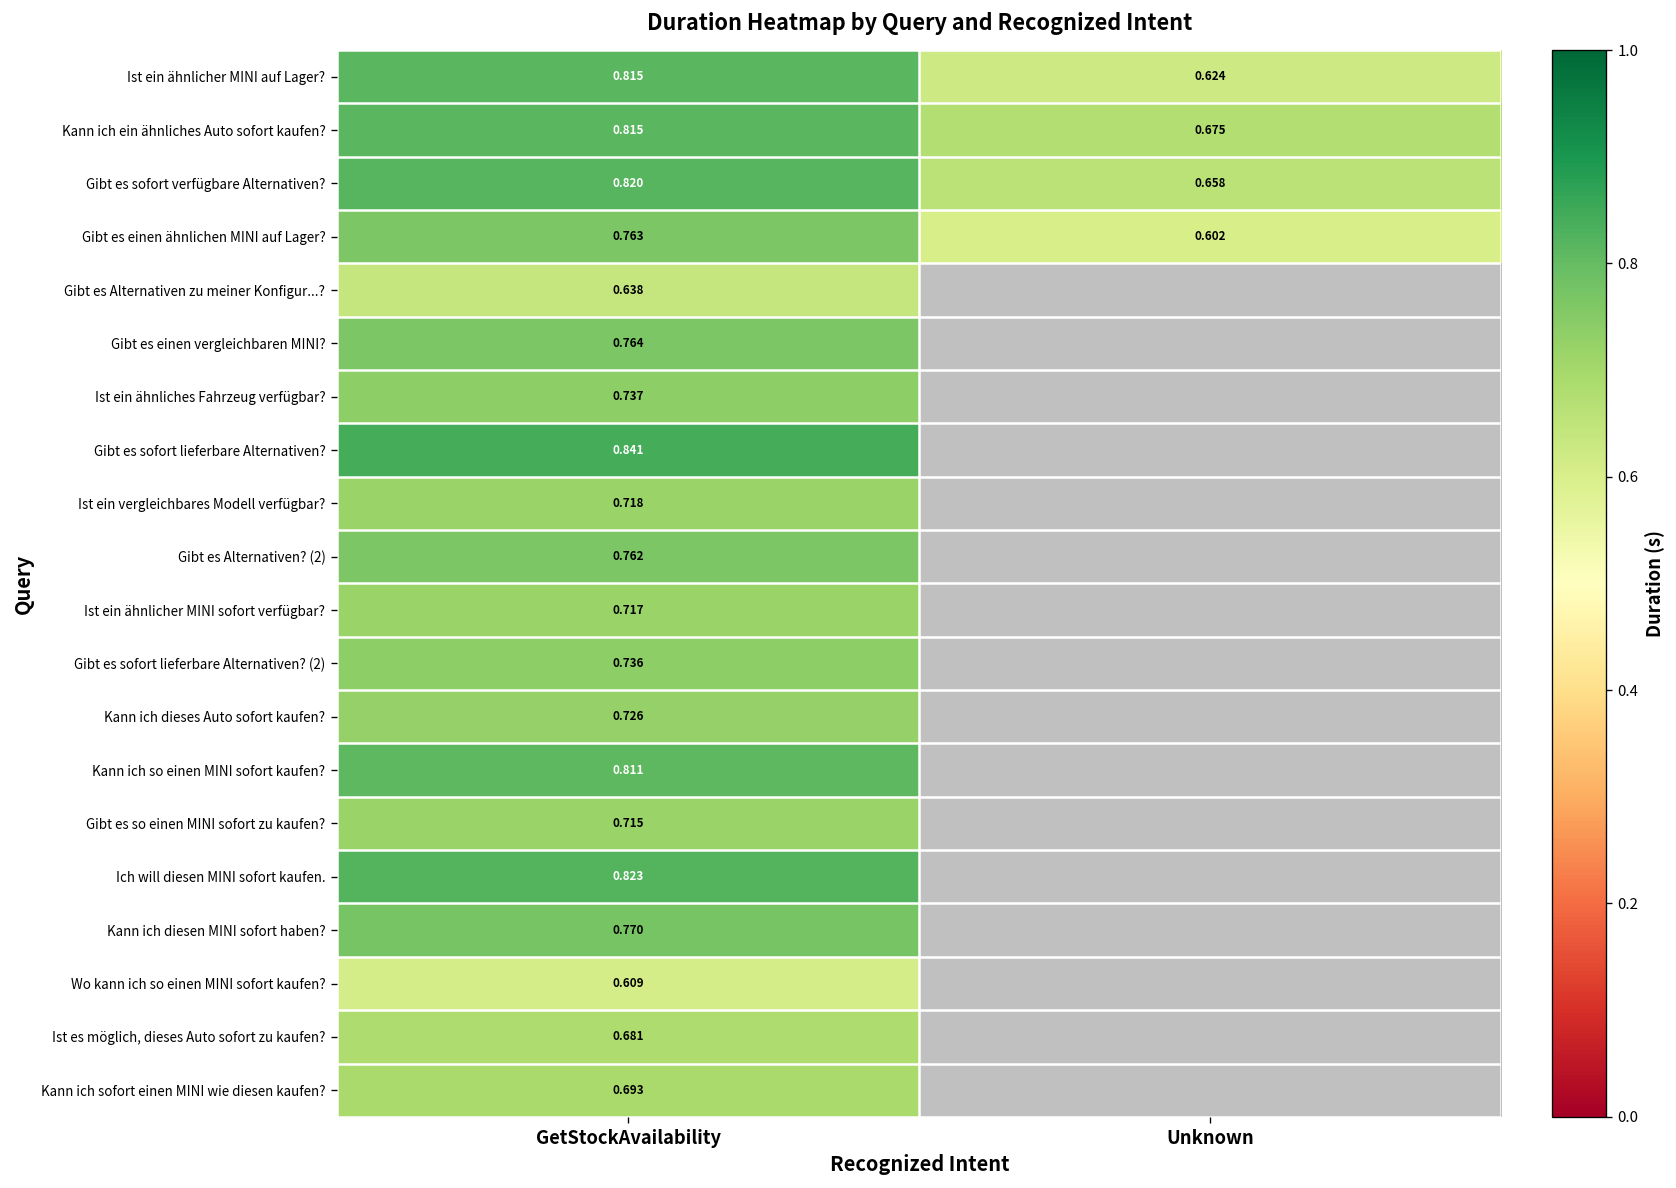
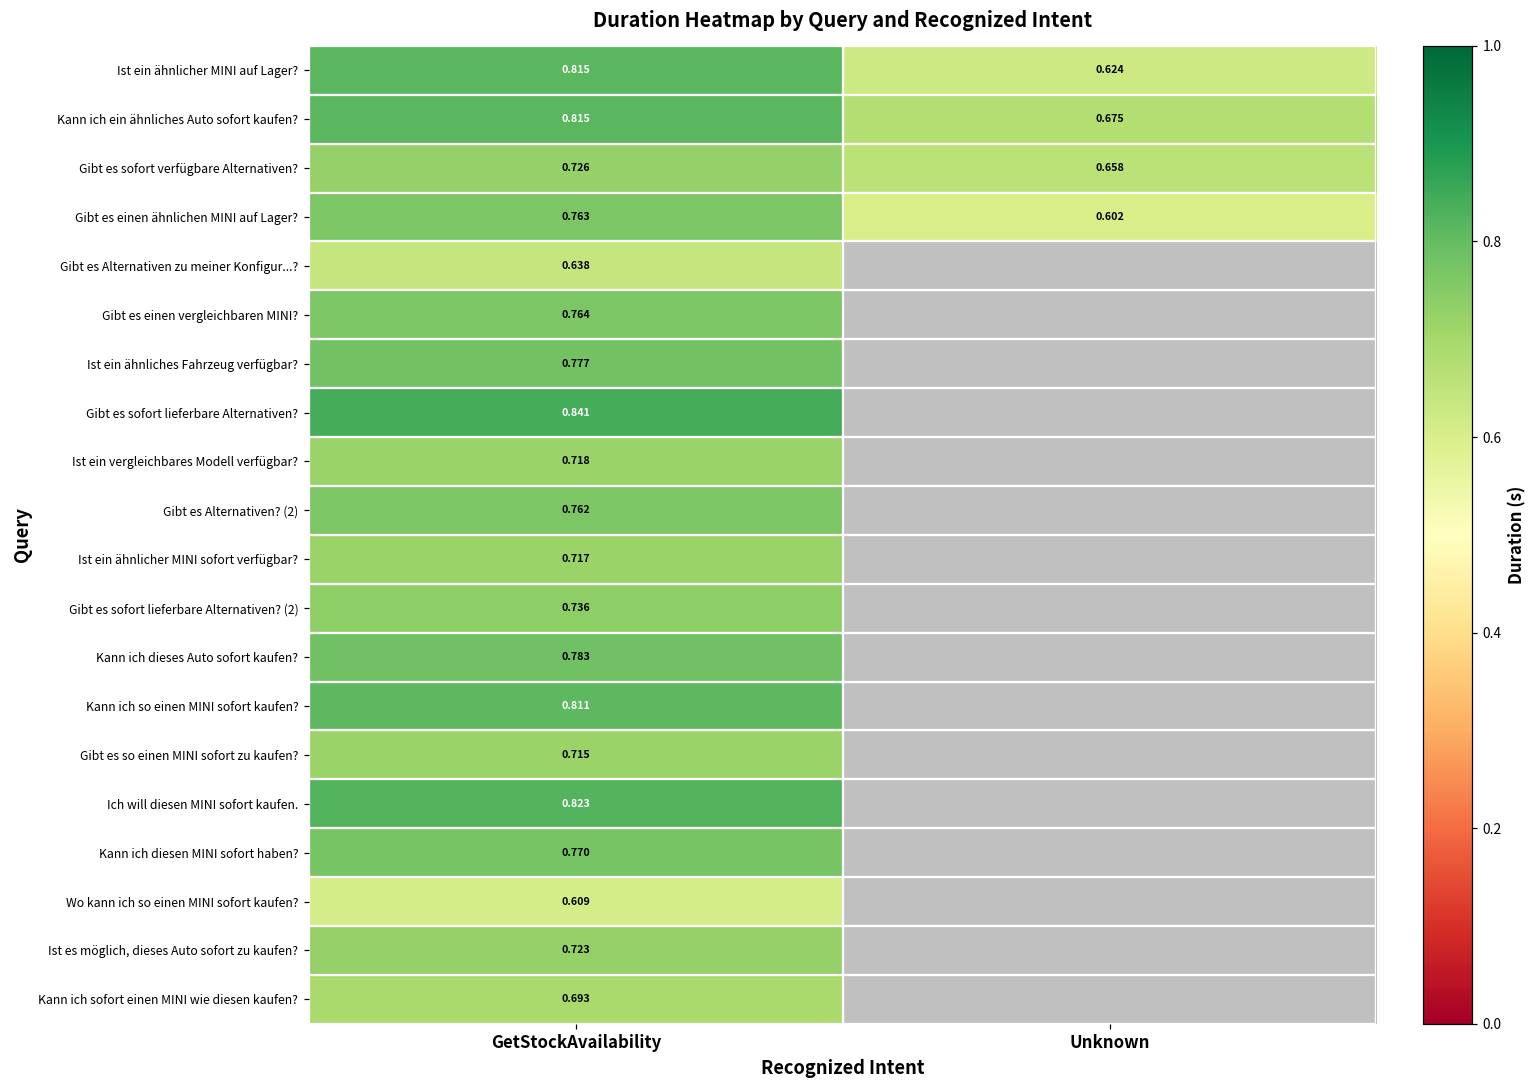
Gibt es sofort verfügbare Alternativen?, GetStockAvailability: 0.820 -> 0.726
Ist ein ähnliches Fahrzeug verfügbar?, GetStockAvailability: 0.737 -> 0.777
Kann ich dieses Auto sofort kaufen?, GetStockAvailability: 0.726 -> 0.783
Ist es möglich, dieses Auto sofort zu kaufen?, GetStockAvailability: 0.681 -> 0.723
